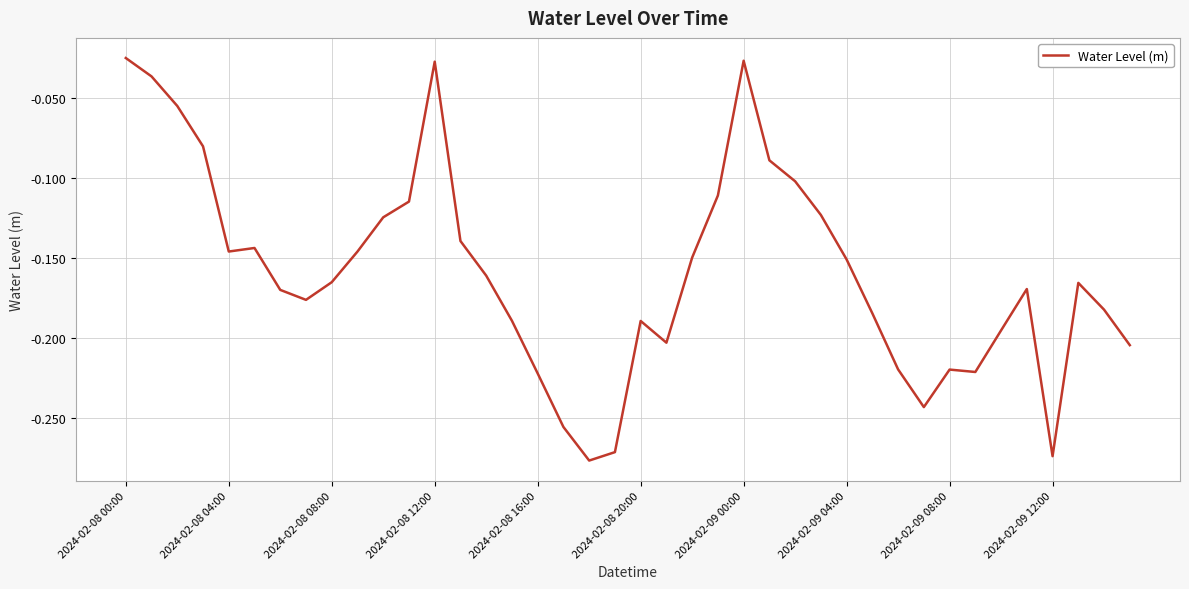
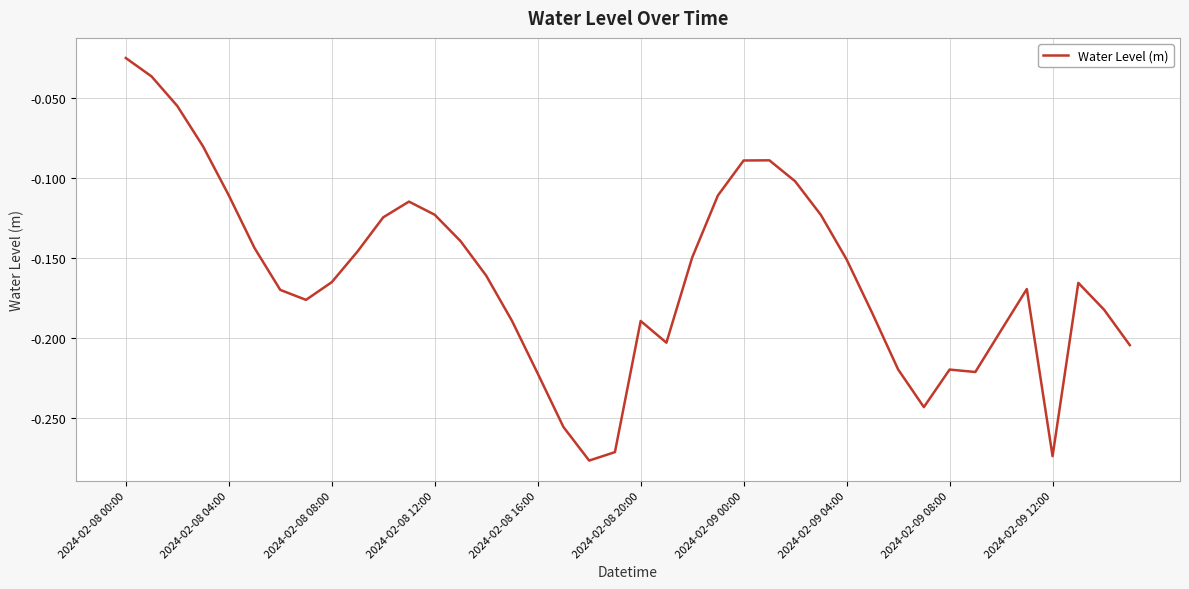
2024-02-08 04:00: -0.146 -> -0.111
2024-02-08 12:00: -0.027 -> -0.123
2024-02-09 00:00: -0.026 -> -0.089
